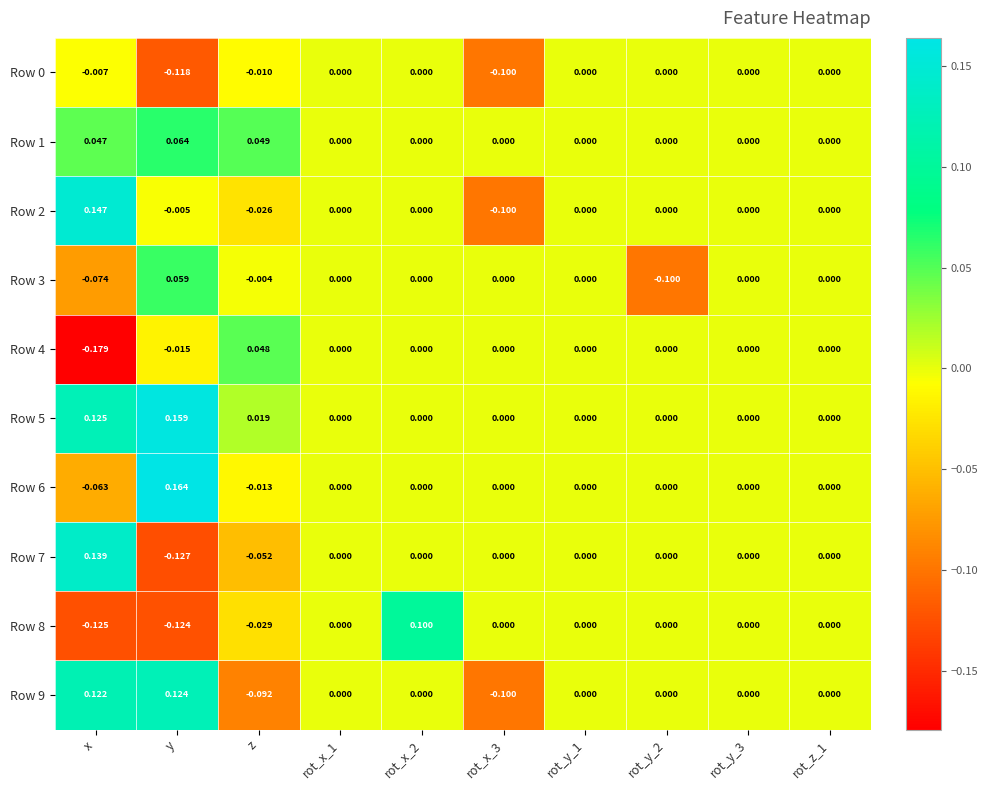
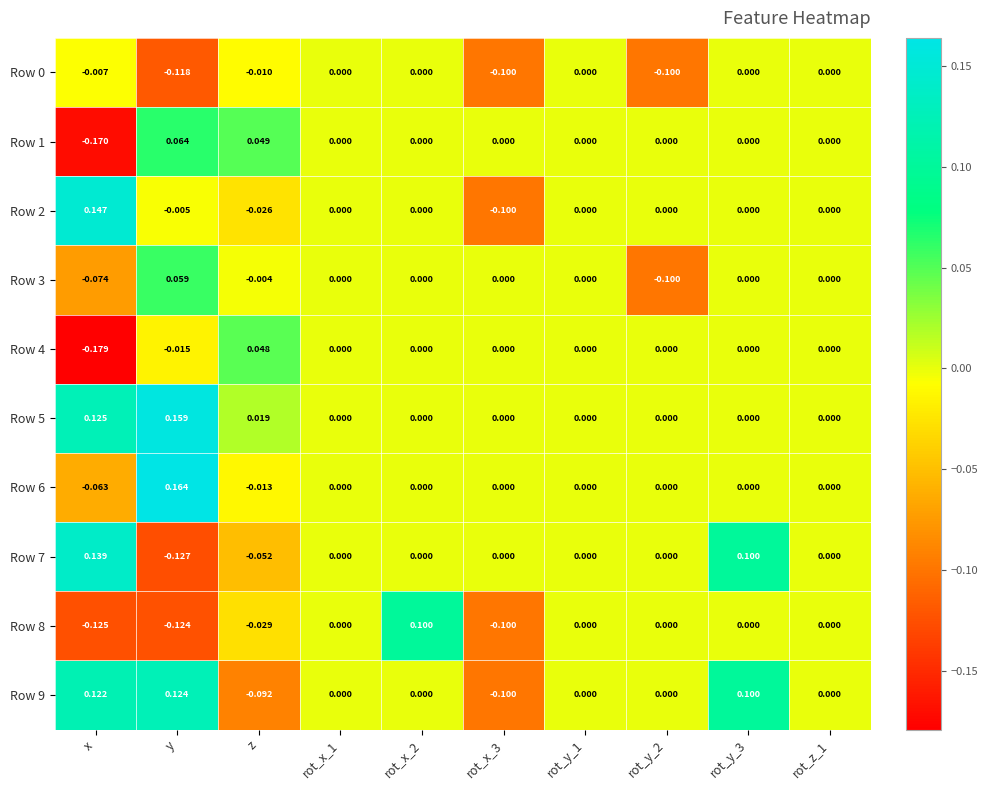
Row 0, rot_y_2: 0.000 -> -0.100
Row 1, x: 0.047 -> -0.170
Row 7, rot_y_3: 0.000 -> 0.100
Row 8, rot_x_3: 0.000 -> -0.100
Row 9, rot_y_3: 0.000 -> 0.100
